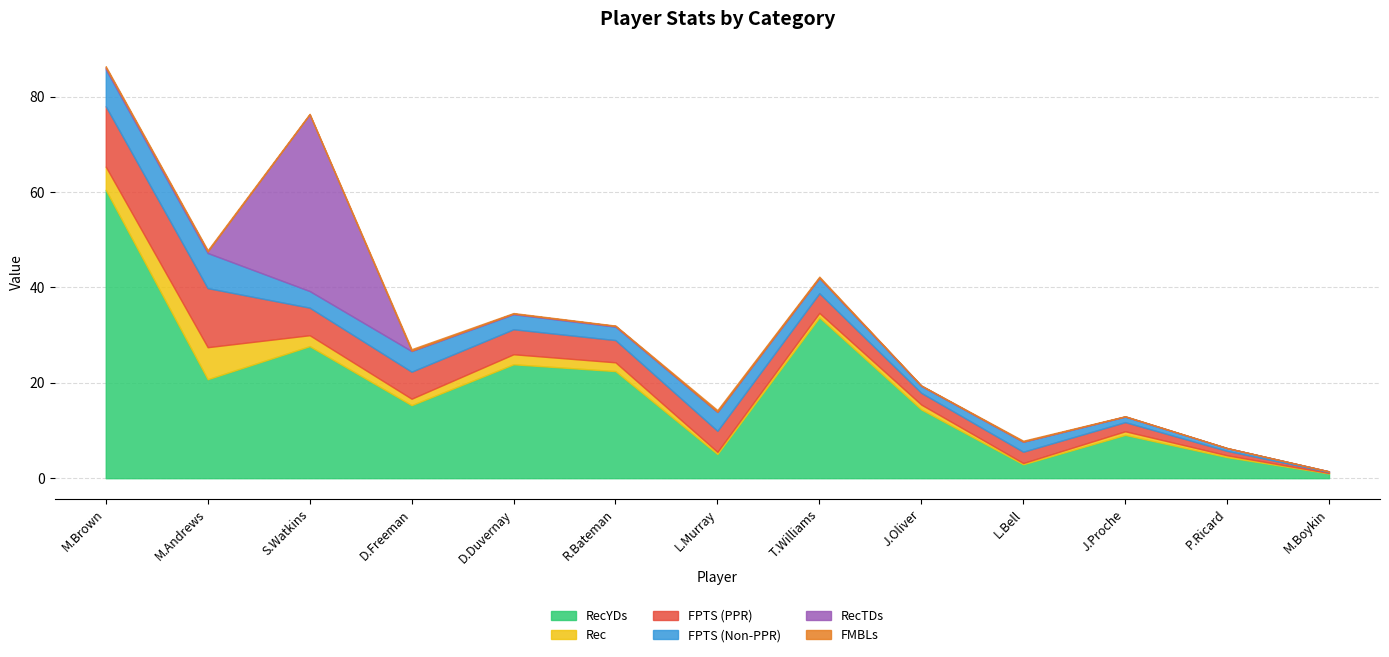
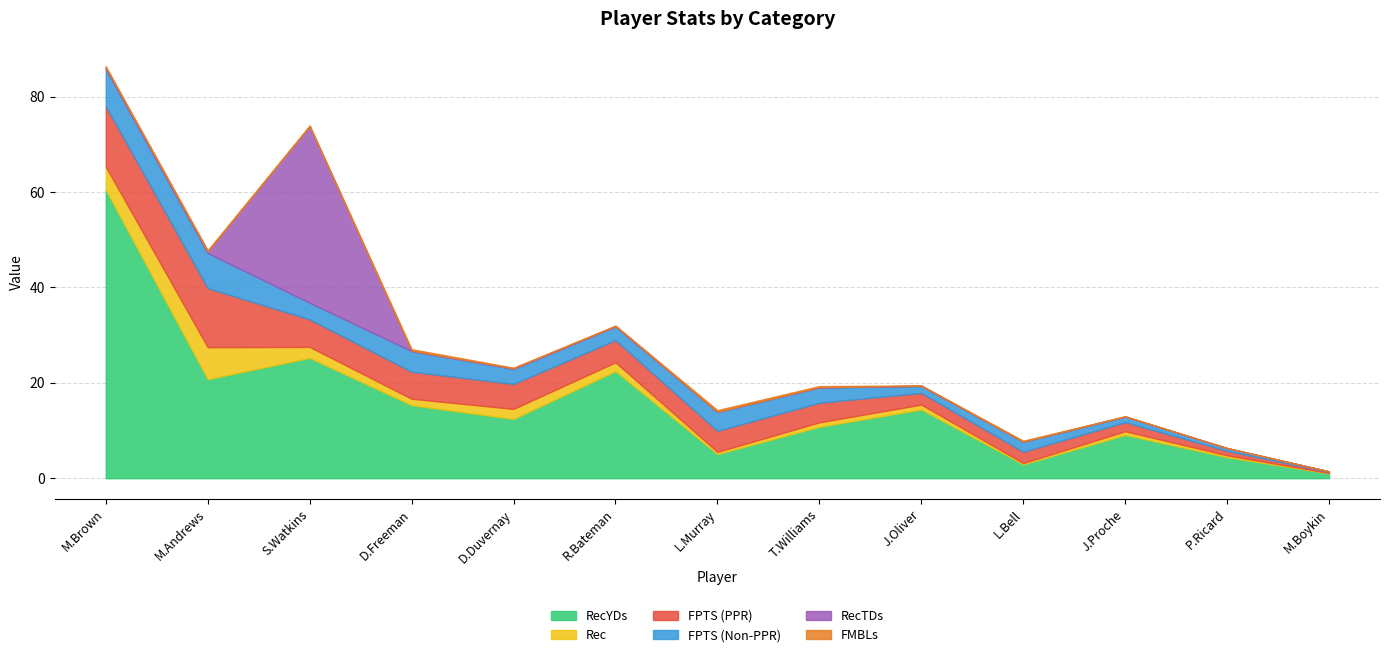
RecYDs, S.Watkins: 28 -> 25
RecYDs, D.Duvernay: 24 -> 12
RecYDs, T.Williams: 34 -> 11
